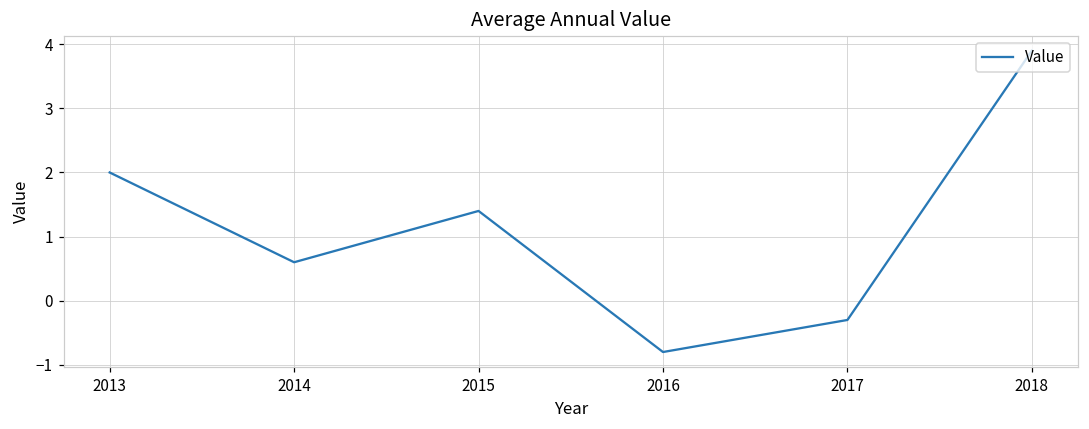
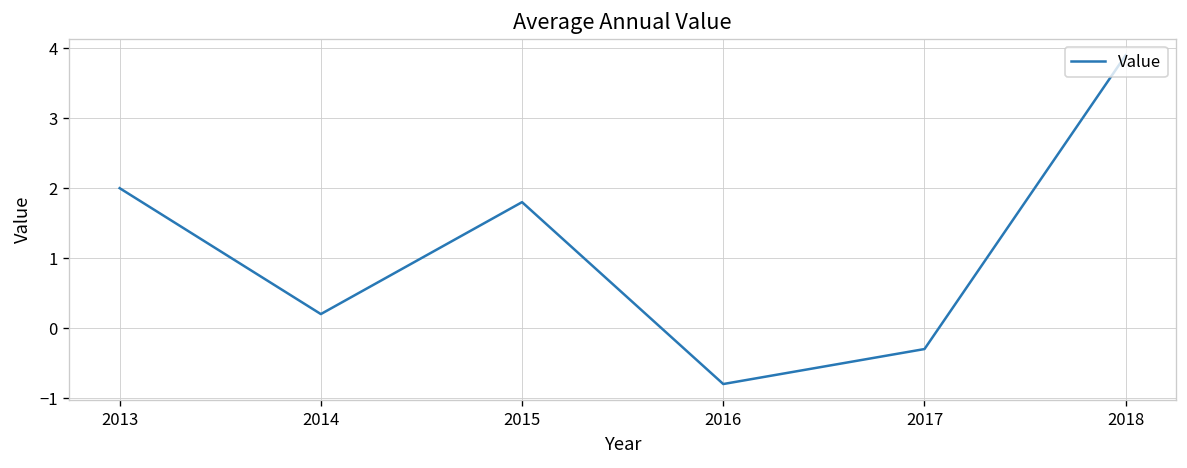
2014: 0.6 -> 0.2
2015: 1.4 -> 1.8
